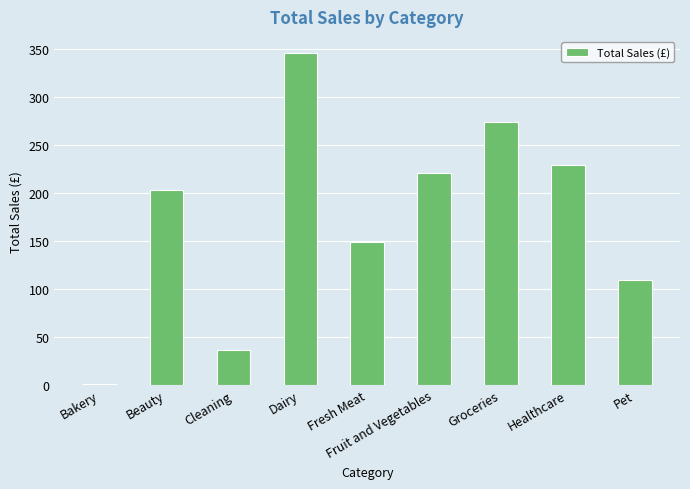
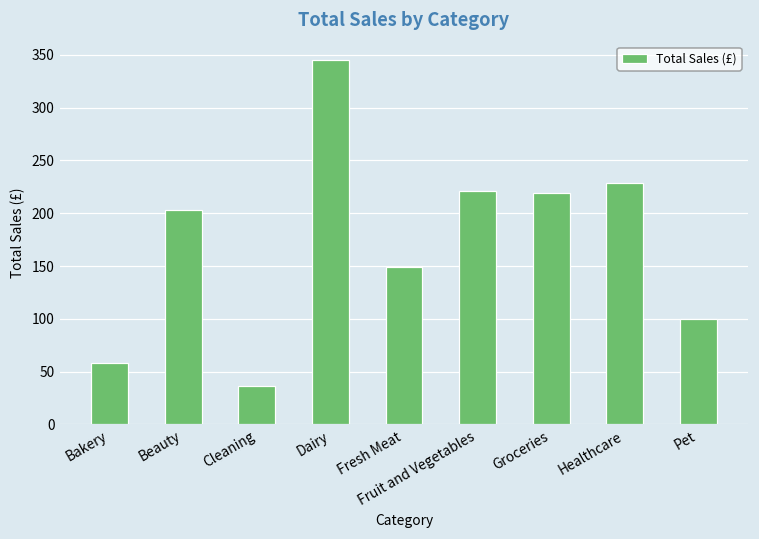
Bakery: 0 -> 60
Groceries: 270 -> 220
Pet: 110 -> 100
